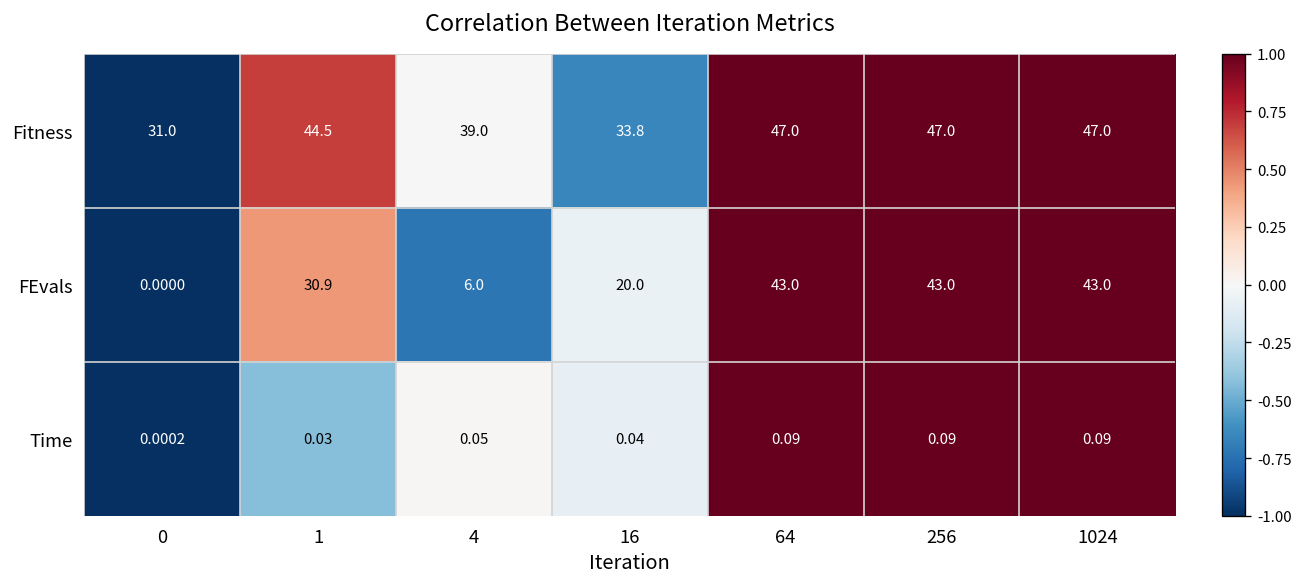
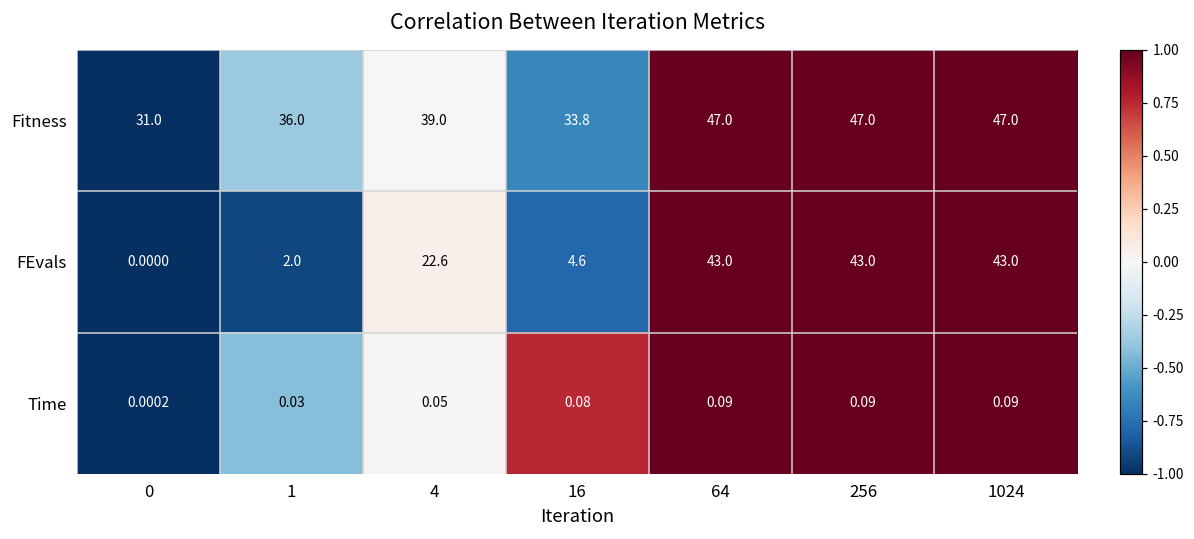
Fitness, 1: 44.5 -> 36.0
FEvals, 1: 30.9 -> 2.0
FEvals, 4: 6.0 -> 22.6
FEvals, 16: 20.0 -> 4.6
Time, 16: 0.04 -> 0.08
